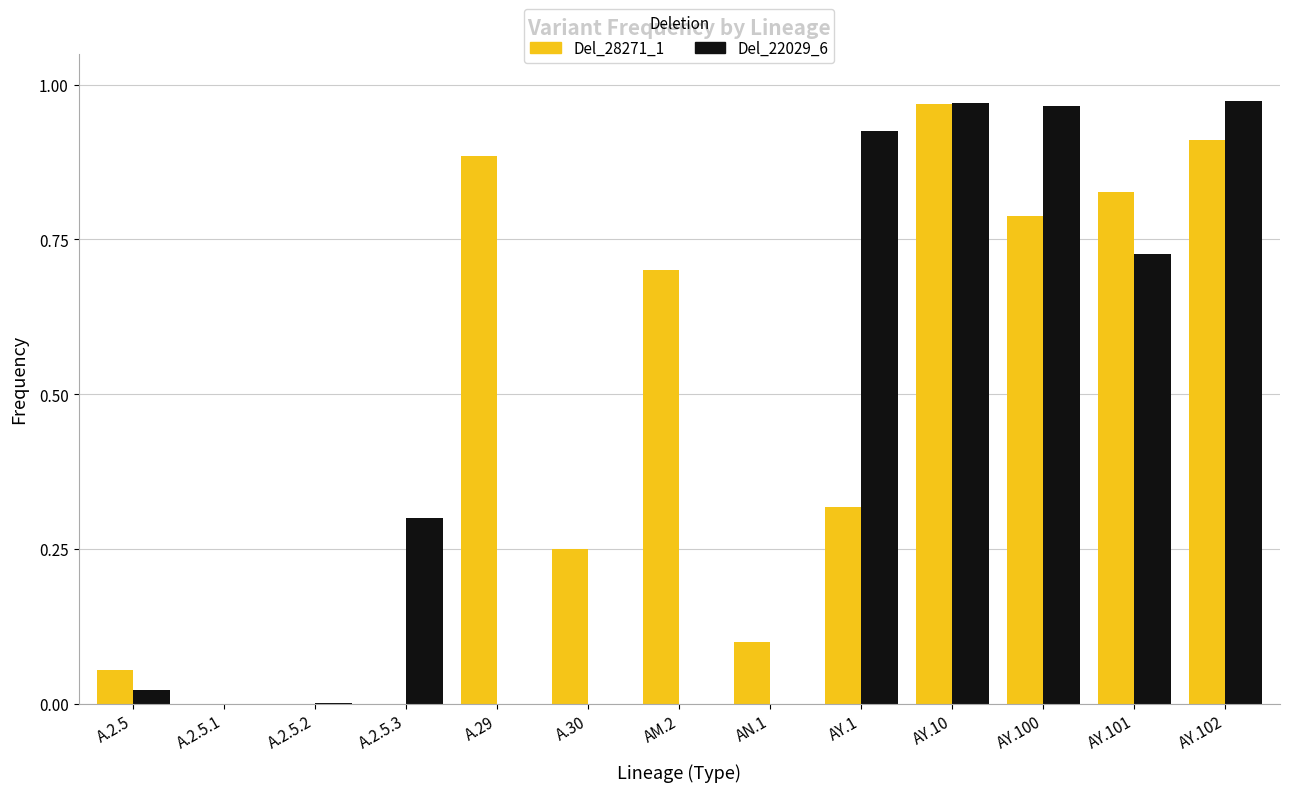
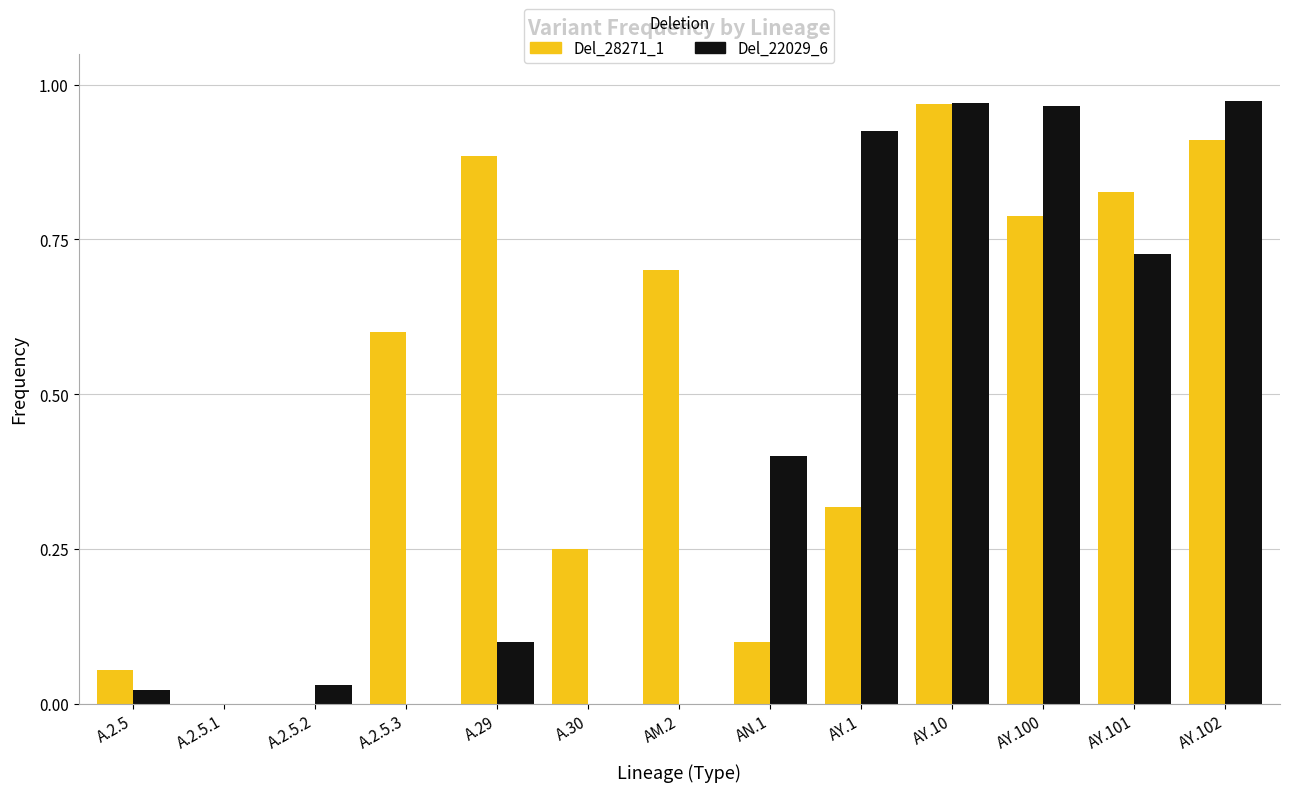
Del_22029_6, A.2.5.2: 0.00 -> 0.03
Del_28271_1, A.2.5.3: 0.0 -> 0.6
Del_22029_6, A.2.5.3: 0.3 -> 0.0
Del_22029_6, A.29: 0.0 -> 0.1
Del_22029_6, AN.1: 0.0 -> 0.4
